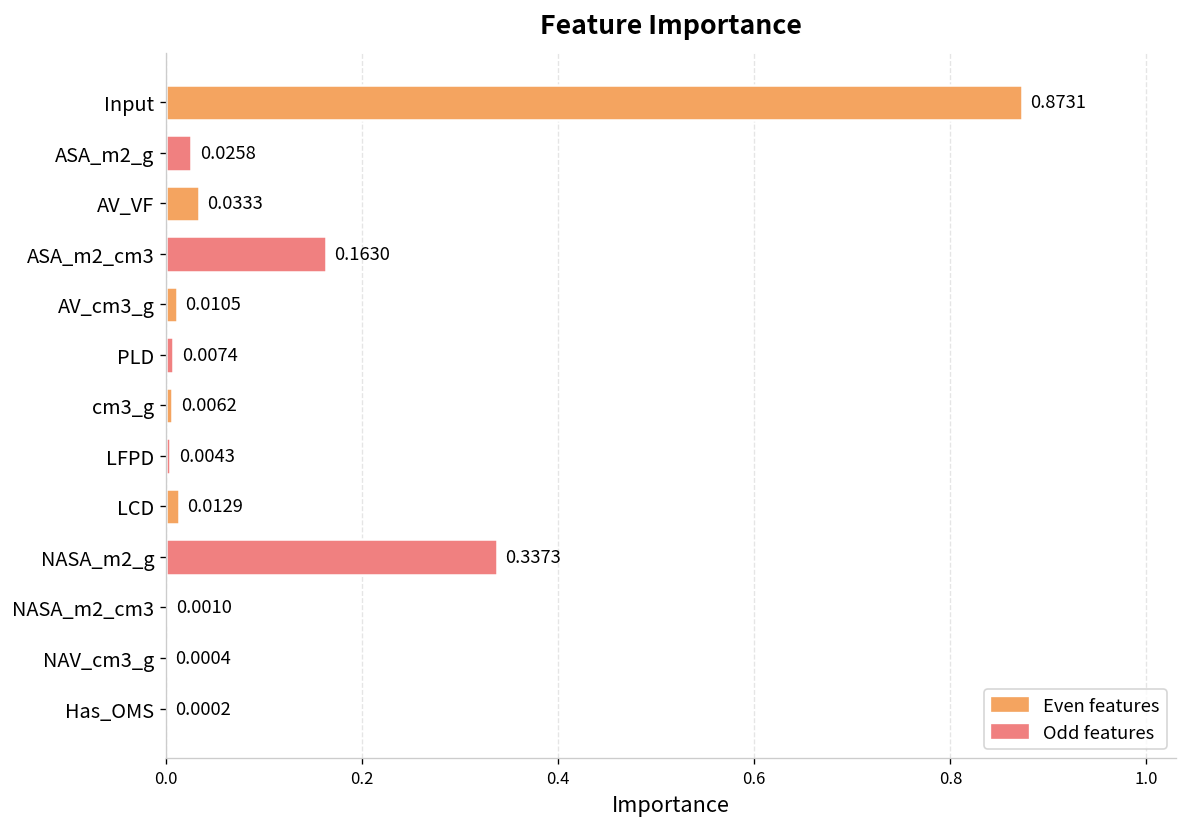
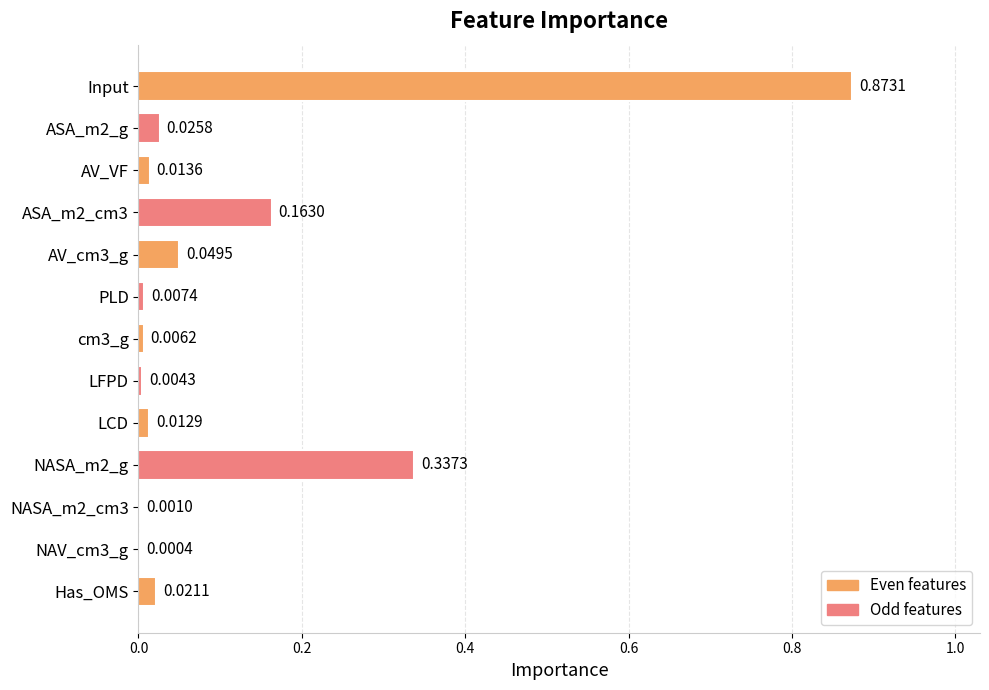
AV_VF: 0.0333 -> 0.0136
AV_cm3_g: 0.0105 -> 0.0495
Has_OMS: 0.0002 -> 0.0211
